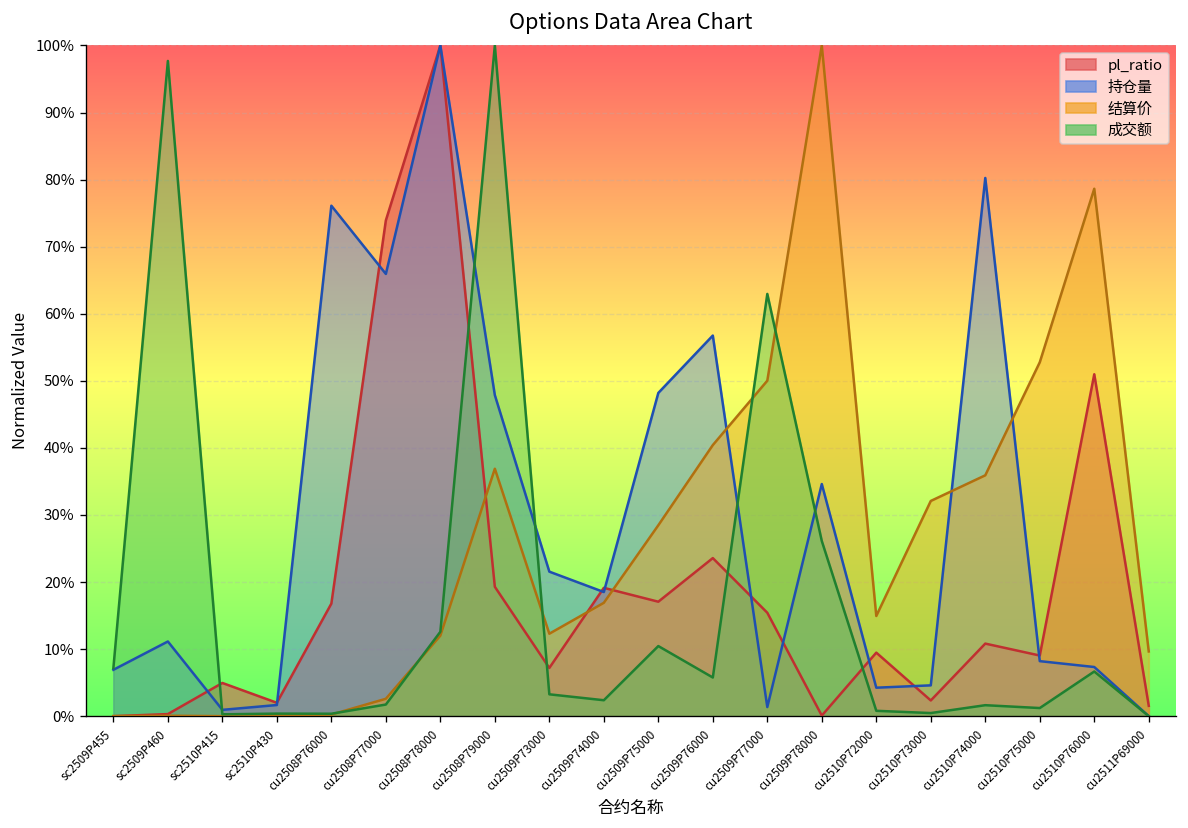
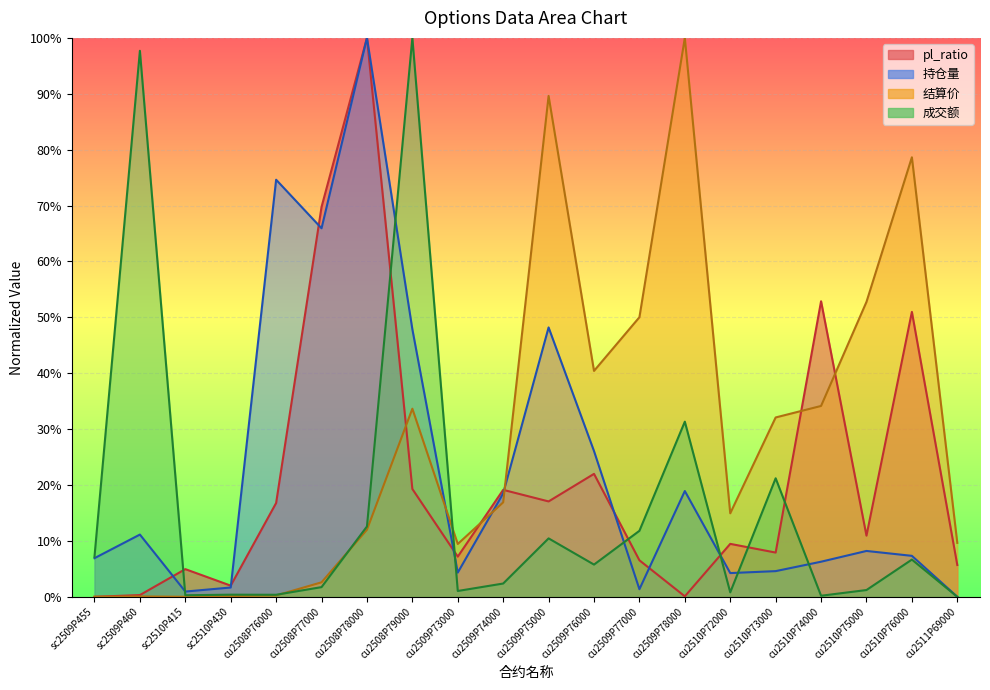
持仓量, cu2508P76000: 76% -> 75%
pl_ratio, cu2508P77000: 74% -> 70%
结算价, cu2508P79000: 37% -> 34%
持仓量, cu2509P73000: 22% -> 4%
结算价, cu2509P73000: 12% -> 9%
成交额, cu2509P73000: 3% -> 1%
结算价, cu2509P75000: 28% -> 90%
pl_ratio, cu2509P76000: 24% -> 22%
持仓量, cu2509P76000: 57% -> 26%
pl_ratio, cu2509P77000: 15% -> 7%
成交额, cu2509P77000: 63% -> 12%
持仓量, cu2509P78000: 35% -> 19%
成交额, cu2509P78000: 26% -> 31%
pl_ratio, cu2510P73000: 2% -> 8%
成交额, cu2510P73000: 0% -> 21%
pl_ratio, cu2510P74000: 11% -> 53%
持仓量, cu2510P74000: 80% -> 6%
结算价, cu2510P74000: 36% -> 34%
成交额, cu2510P74000: 2% -> 0%
pl_ratio, cu2510P75000: 9% -> 11%
pl_ratio, cu2511P69000: 2% -> 6%
